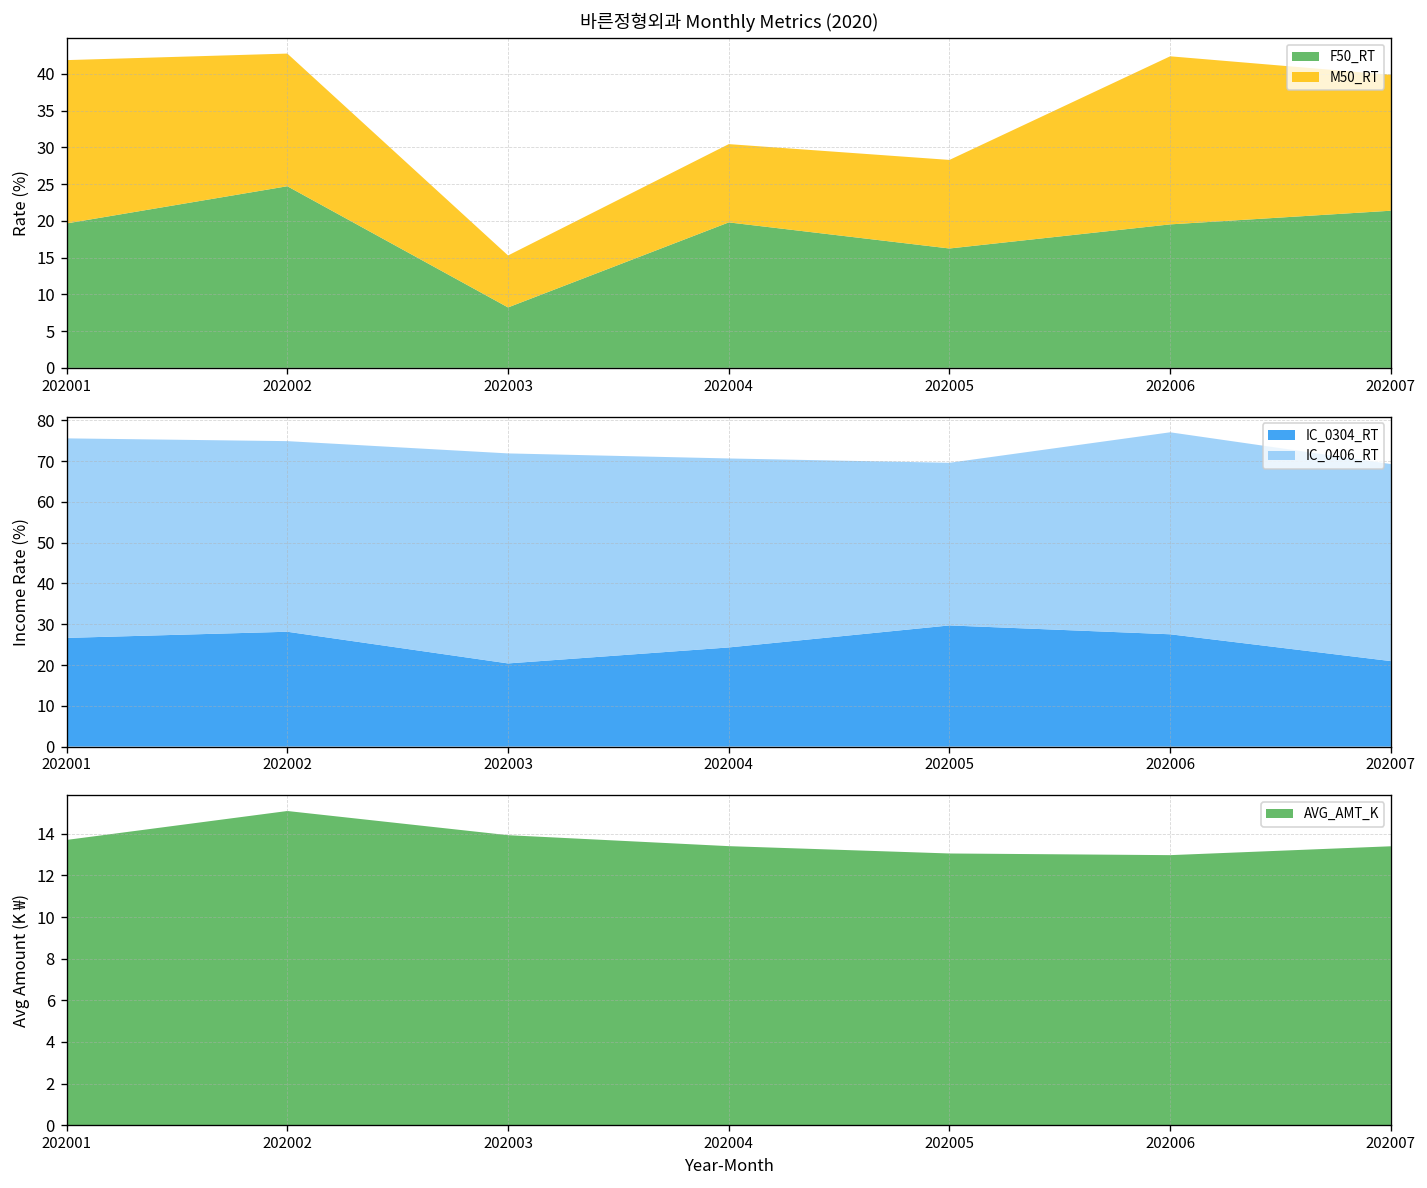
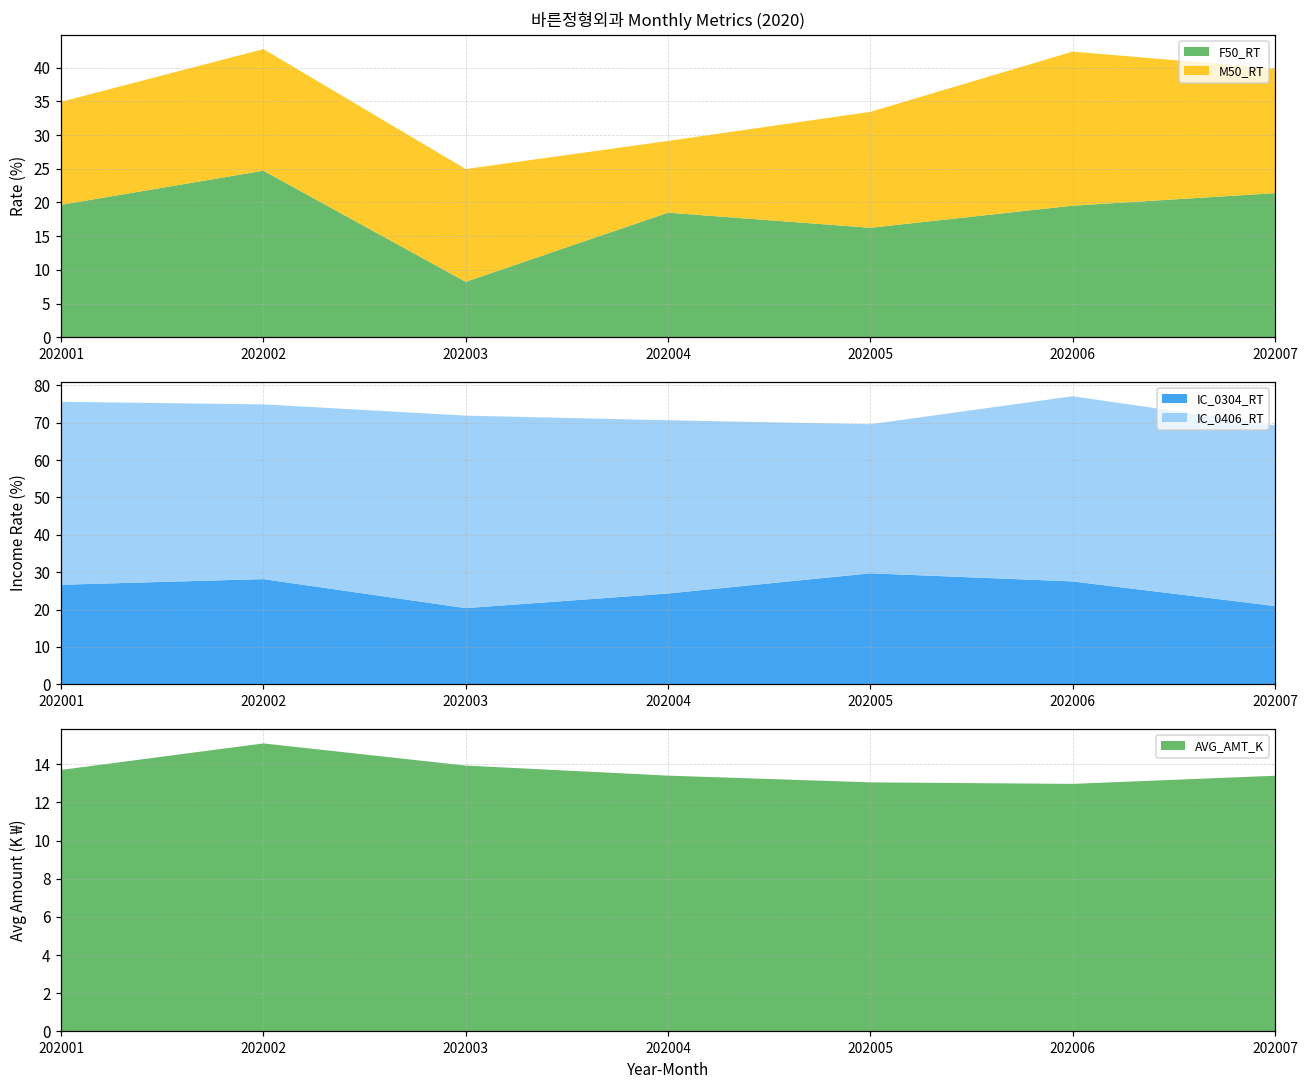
바른정형외과 Monthly Metrics (2020), M50_RT, 202001: 22 -> 15
바른정형외과 Monthly Metrics (2020), M50_RT, 202003: 7 -> 17
바른정형외과 Monthly Metrics (2020), F50_RT, 202004: 20 -> 18
바른정형외과 Monthly Metrics (2020), M50_RT, 202005: 12 -> 17
